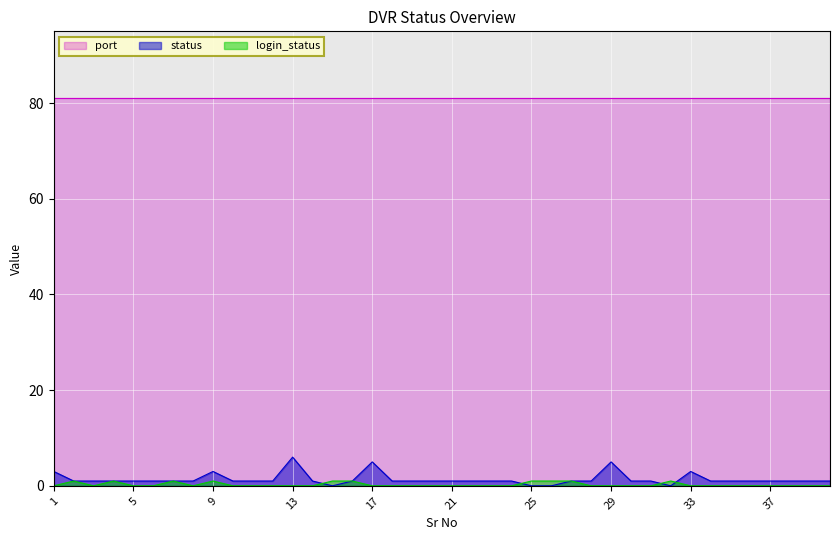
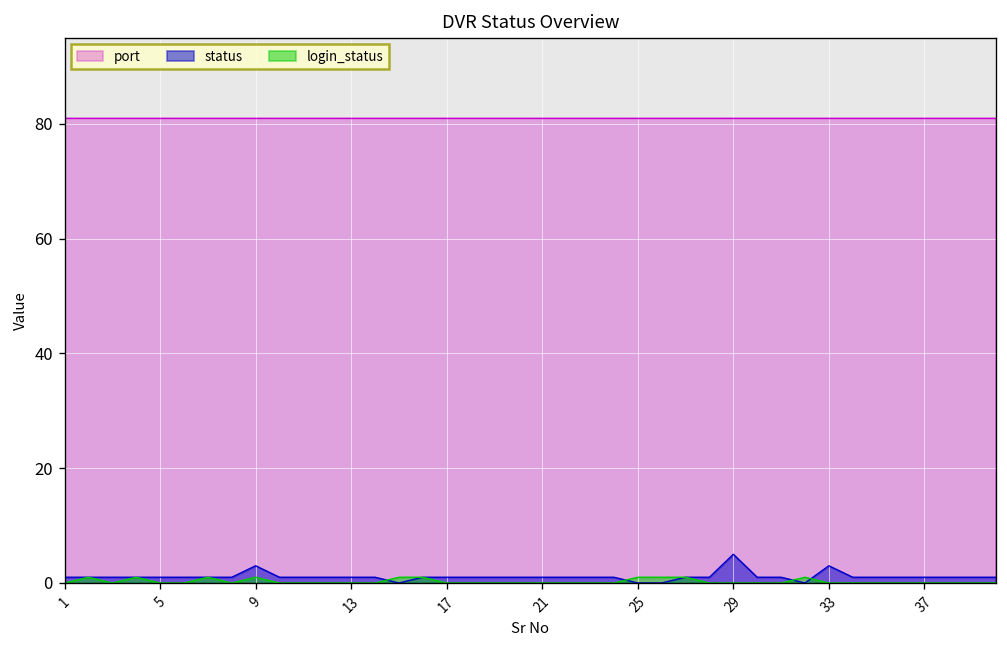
status, 1: 3 -> 1
status, 13: 6 -> 1
status, 17: 5 -> 1
